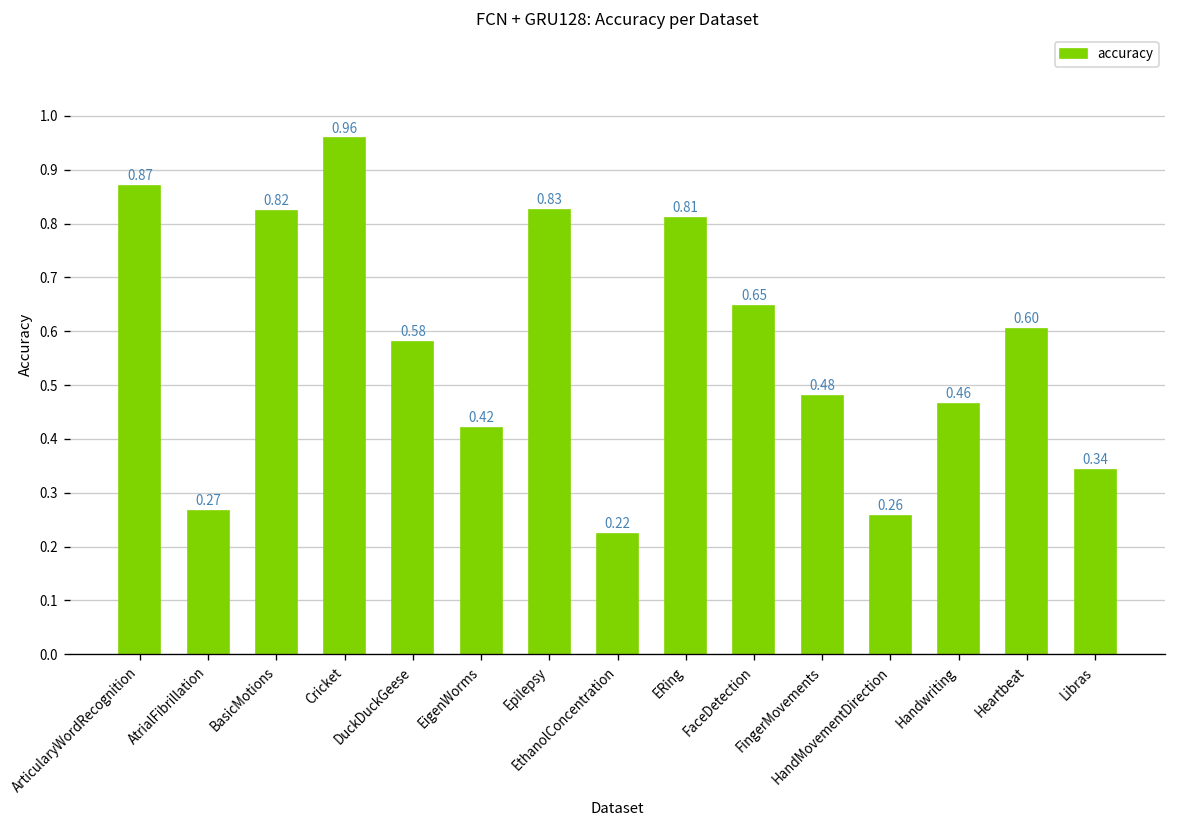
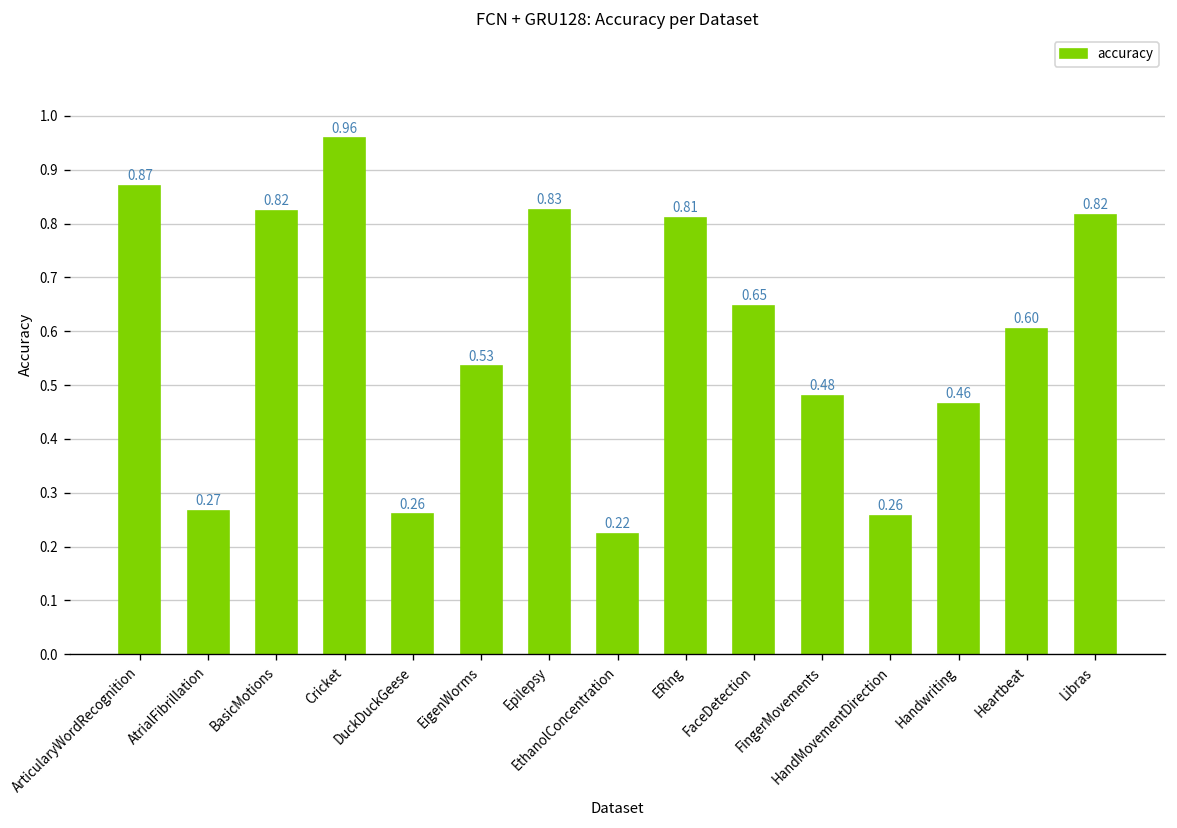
DuckDuckGeese: 0.58 -> 0.26
EigenWorms: 0.42 -> 0.53
Libras: 0.34 -> 0.82
